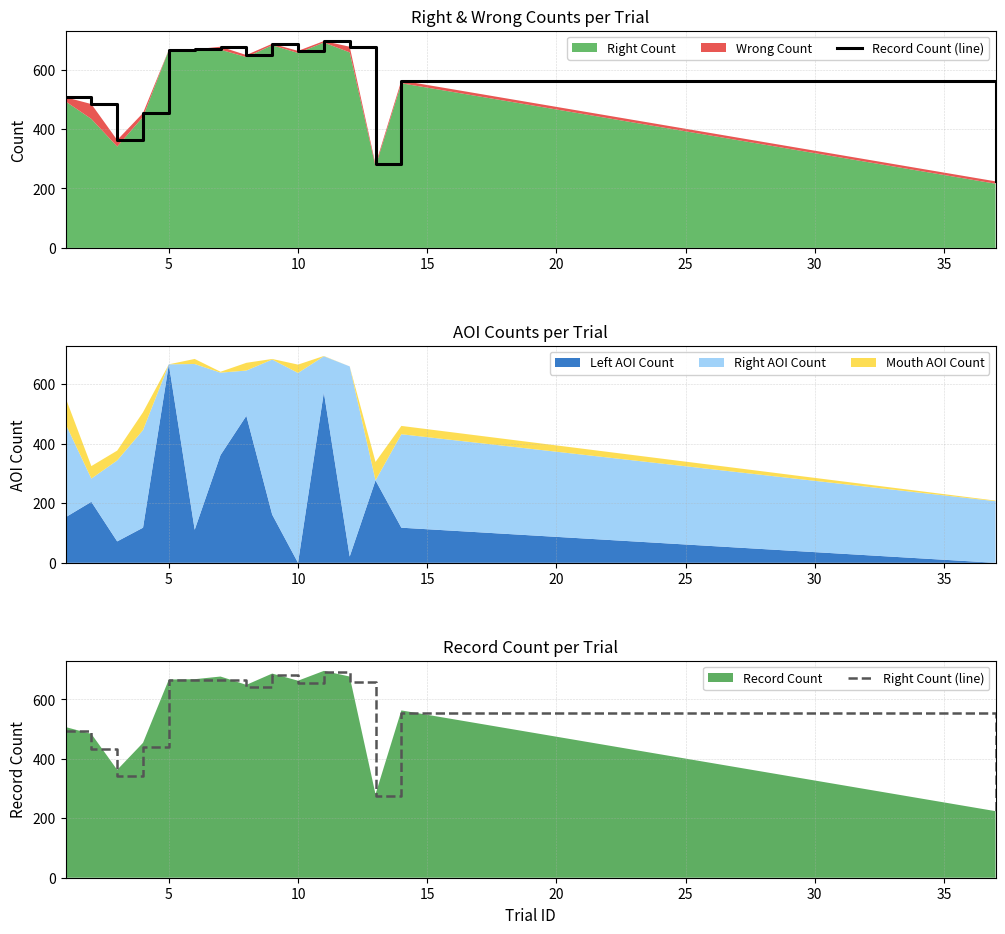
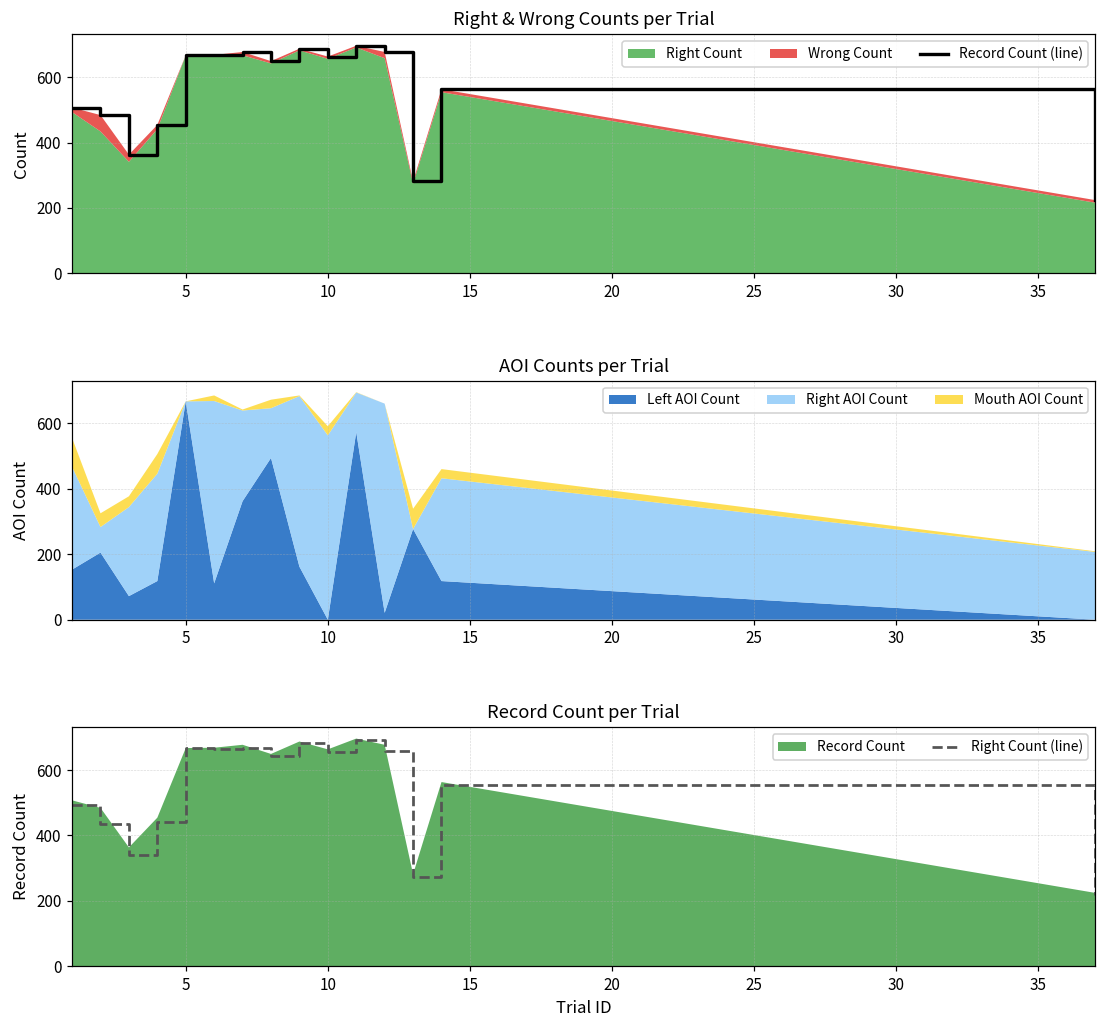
AOI Counts per Trial, Right AOI Count, 10: 640 -> 560
